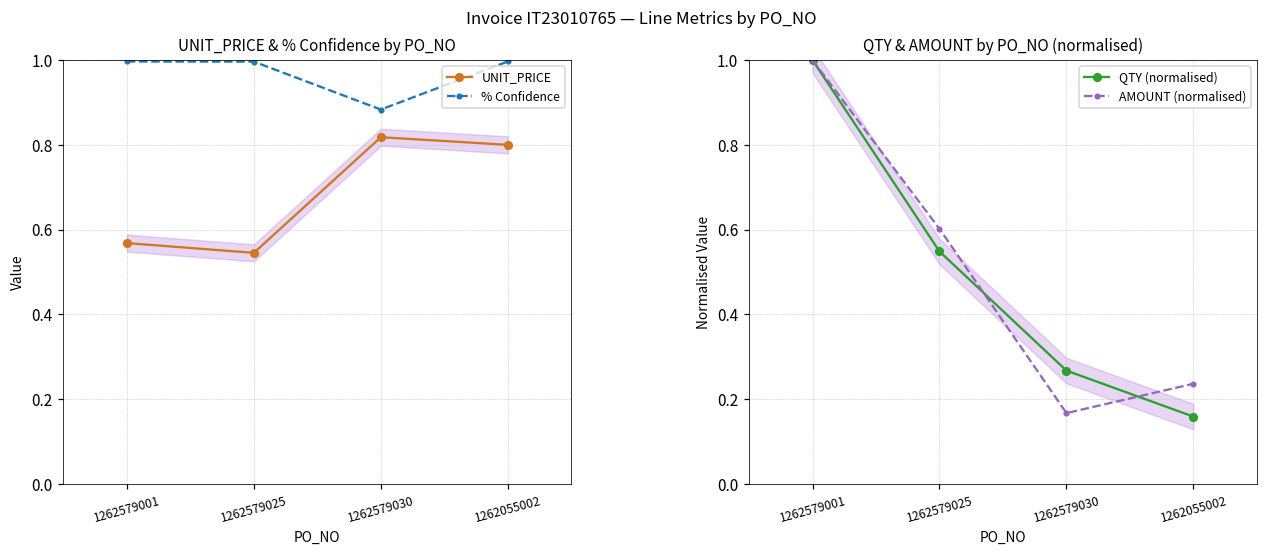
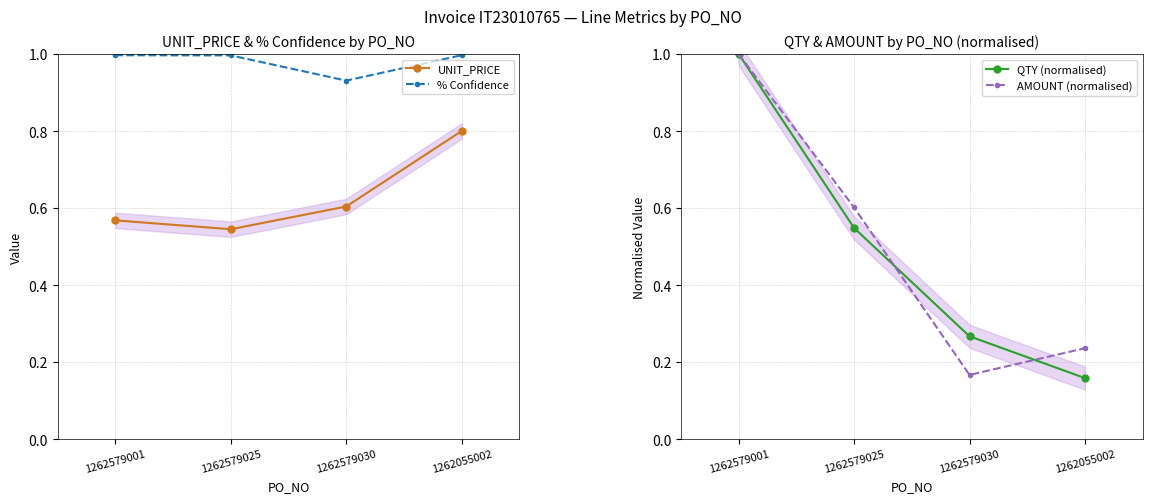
UNIT_PRICE & % Confidence by PO_NO, UNIT_PRICE, 1262579030: 0.82 -> 0.60
UNIT_PRICE & % Confidence by PO_NO, % Confidence, 1262579030: 0.88 -> 0.93
